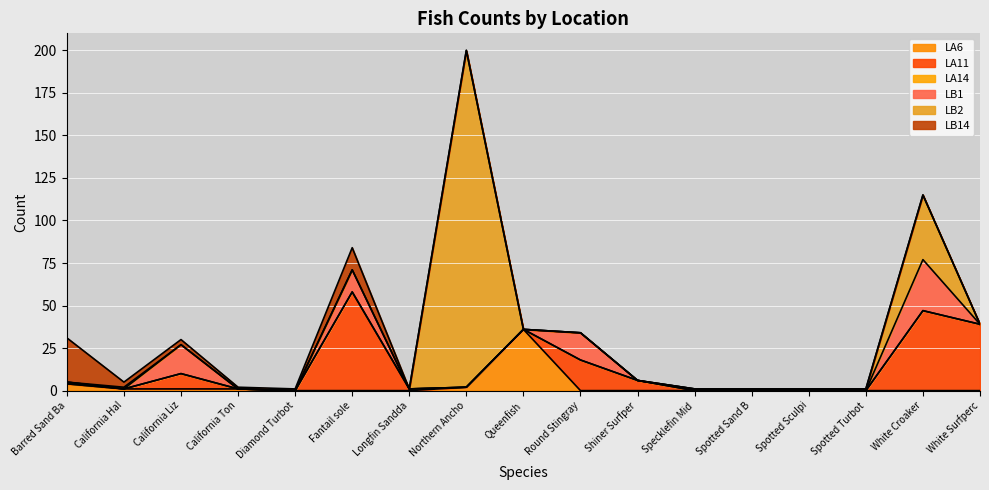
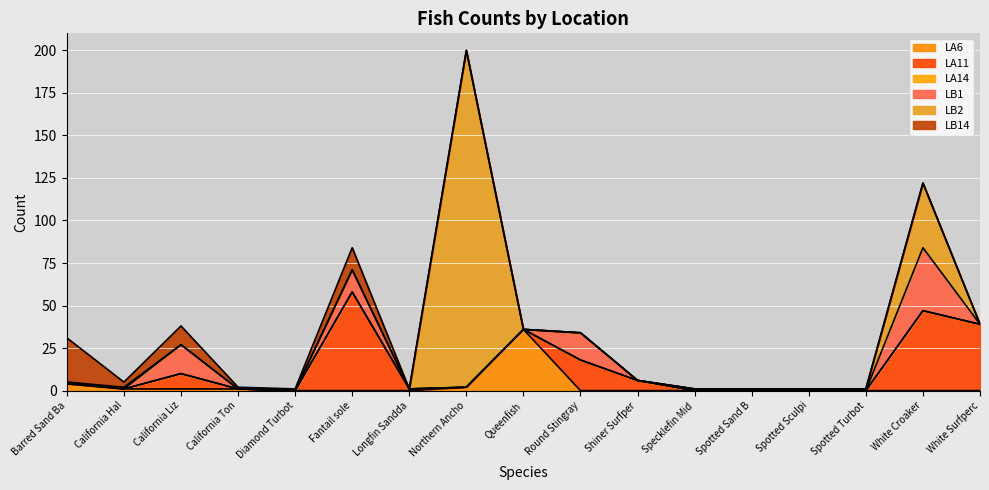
LB14, California Liz: 3 -> 11
LB1, White Croaker: 30 -> 37
